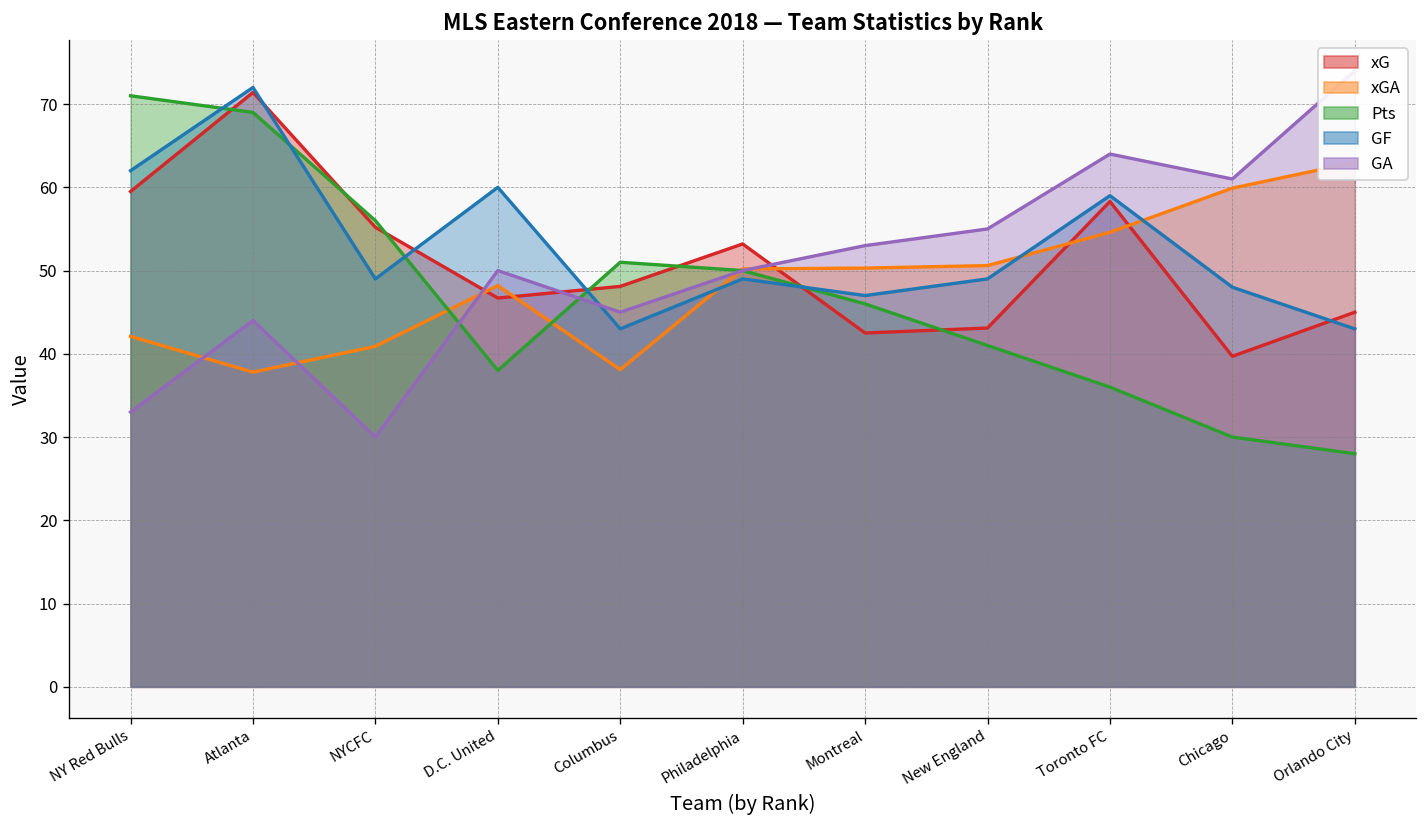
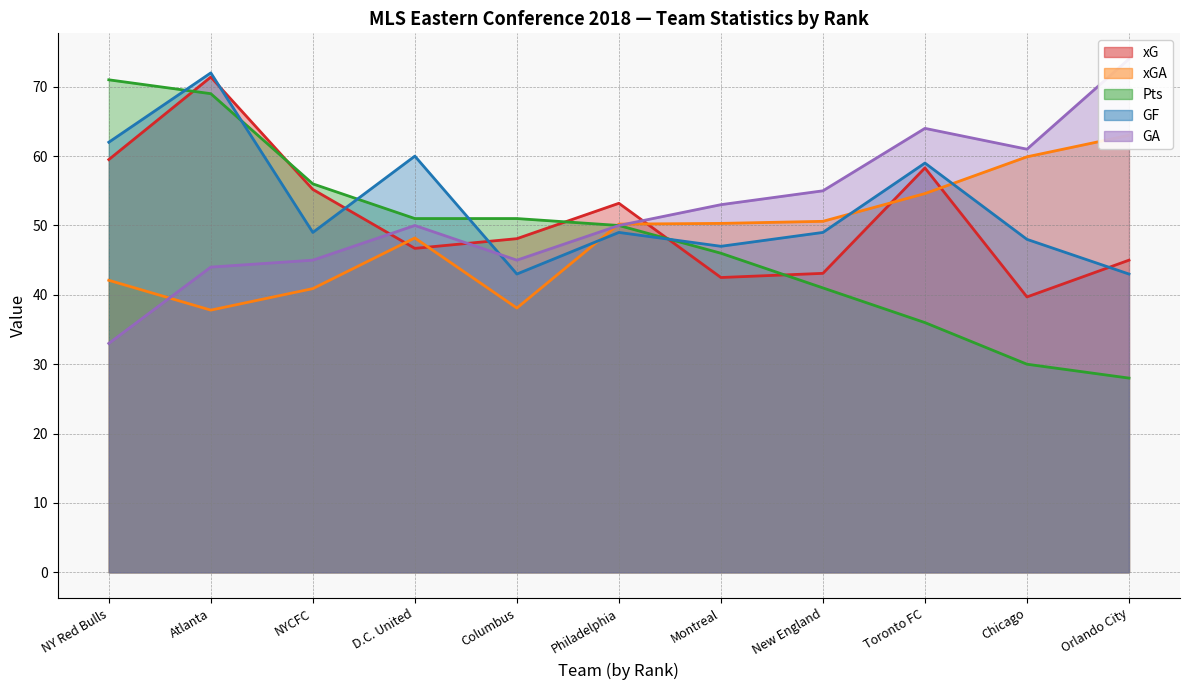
GA, NYCFC: 30 -> 45
Pts, D.C. United: 38 -> 51
